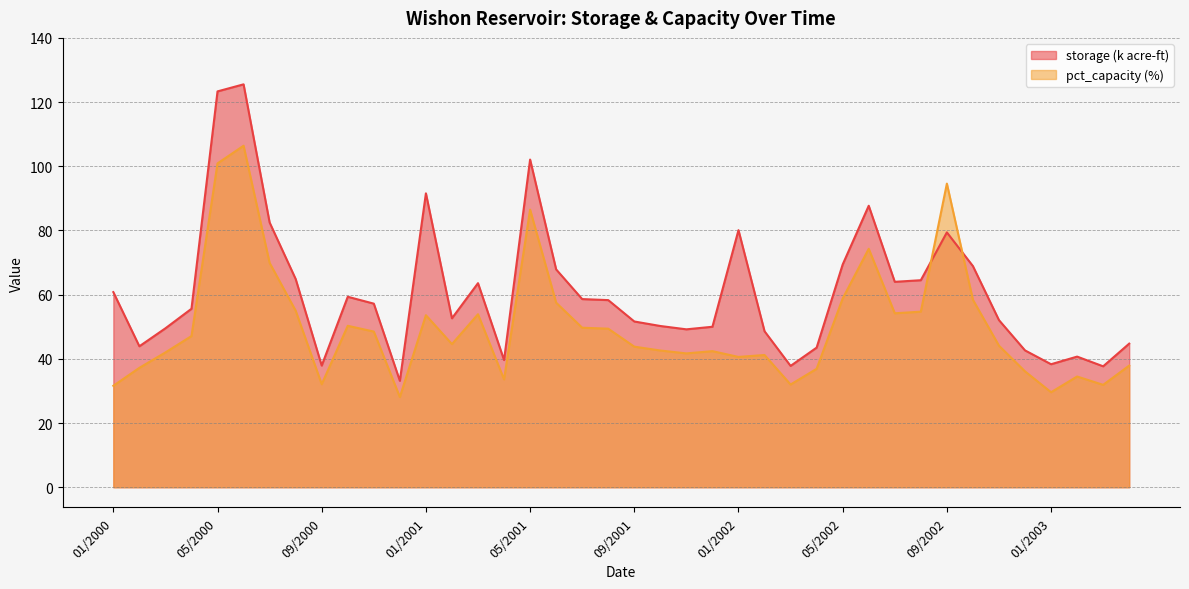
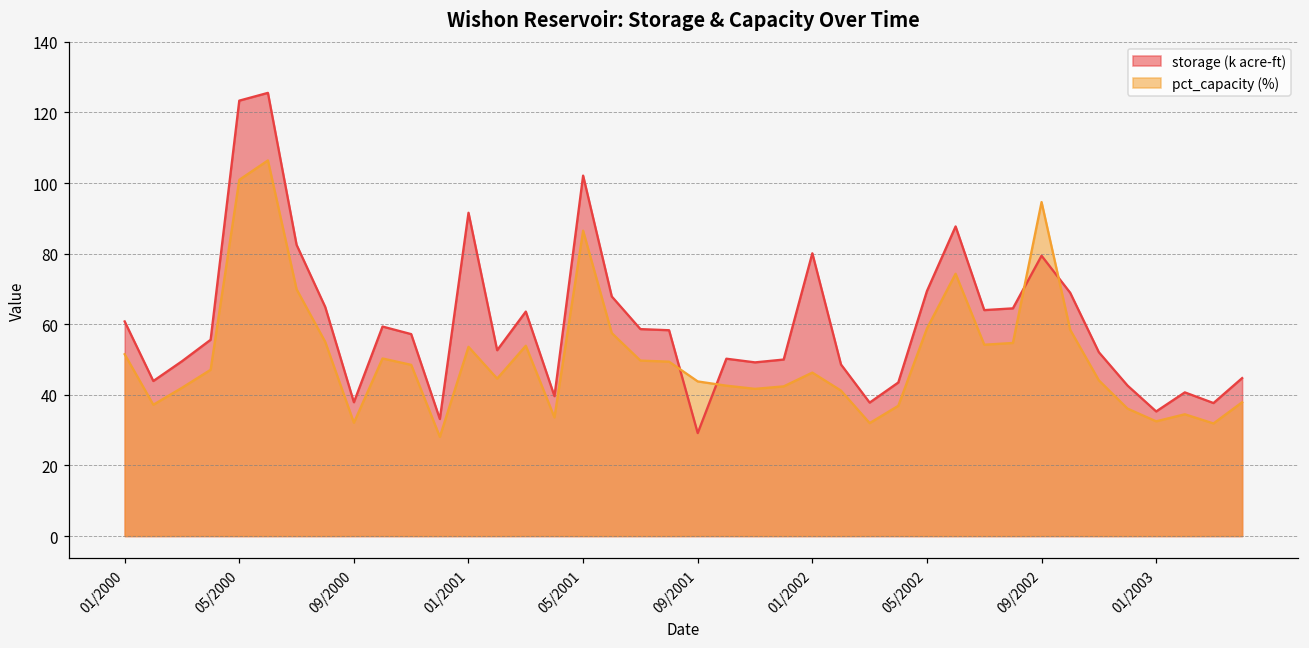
pct_capacity (%), 01/2000: 32 -> 52
storage (k acre-ft), 09/2001: 52 -> 29
pct_capacity (%), 01/2002: 41 -> 46
storage (k acre-ft), 01/2003: 38 -> 35
pct_capacity (%), 01/2003: 30 -> 33
